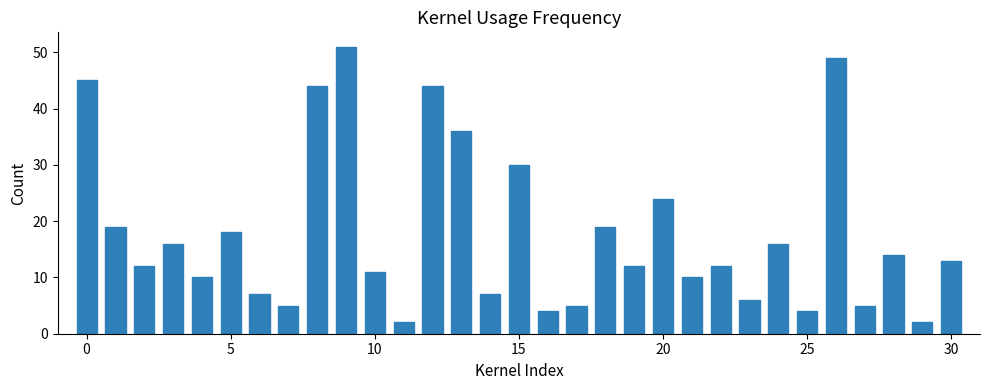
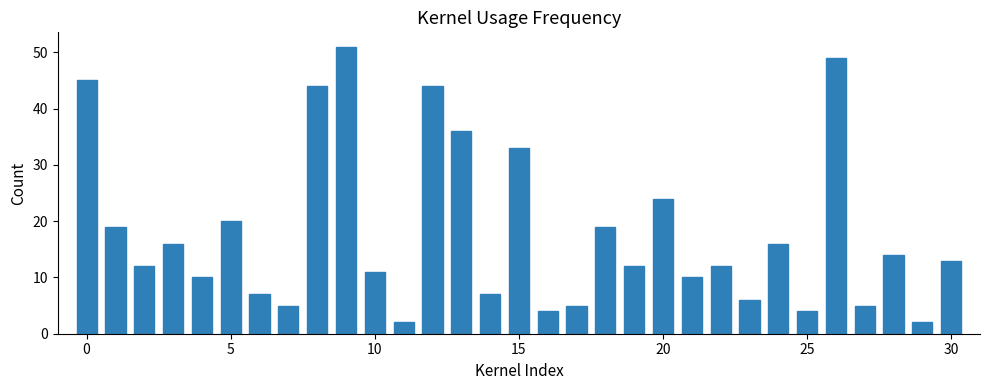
5: 18 -> 20
15: 30 -> 33
